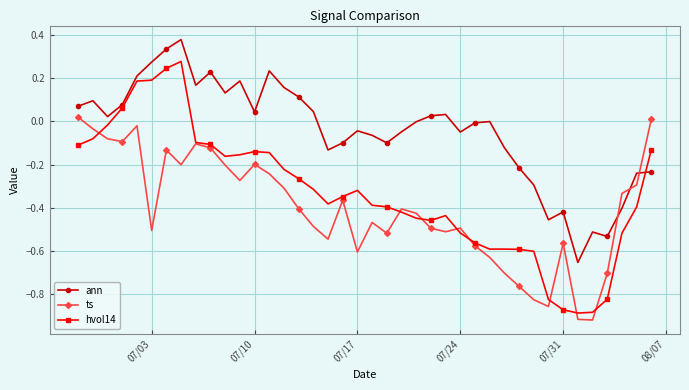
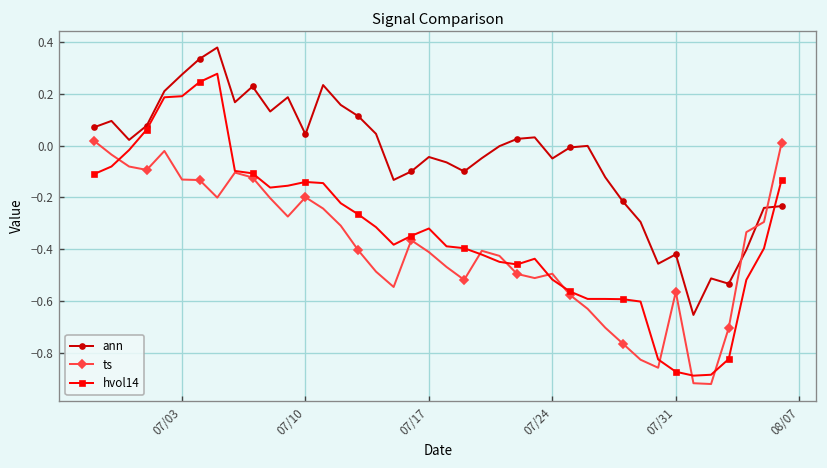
ts, 07/03: -0.51 -> -0.13
ts, 07/17: -0.61 -> -0.41
